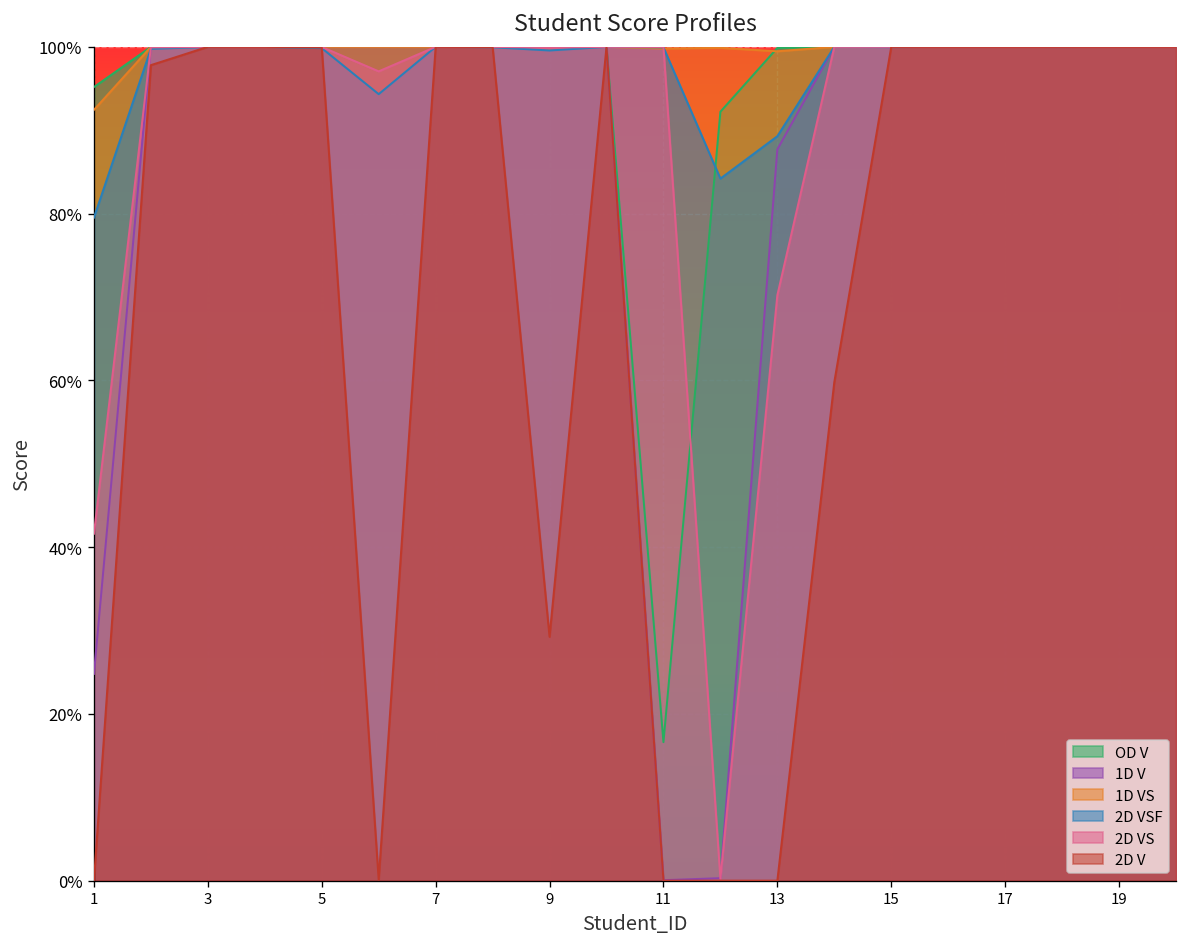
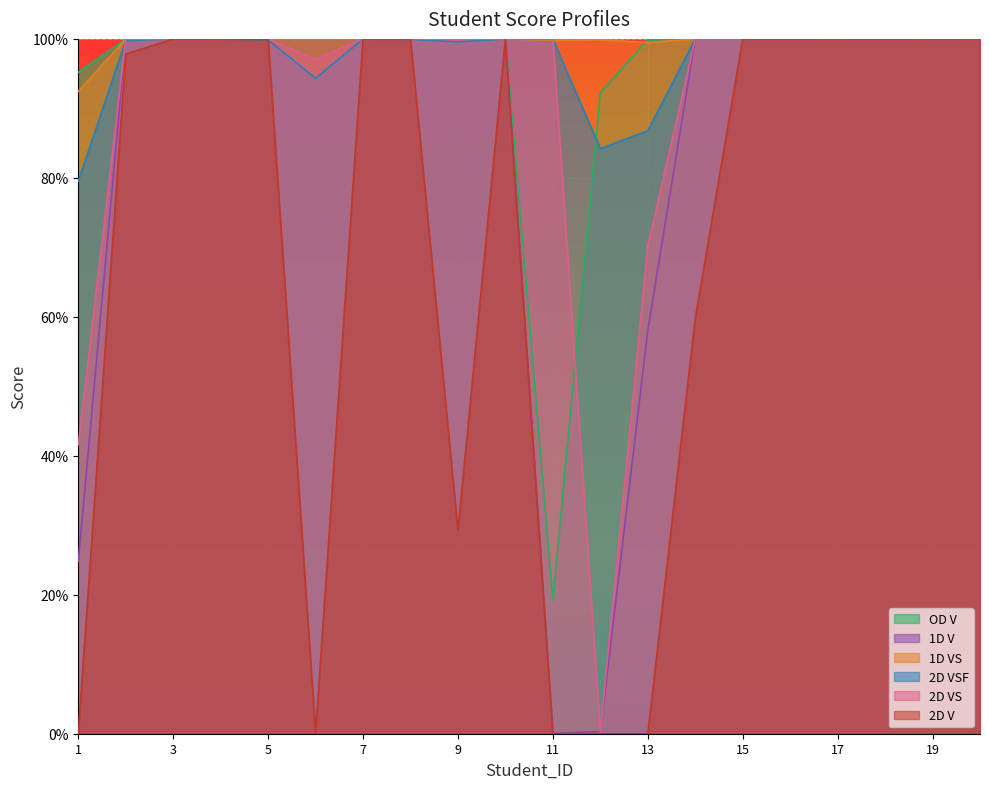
OD V, 11: 17% -> 19%
1D V, 13: 88% -> 58%
2D VSF, 13: 89% -> 87%
